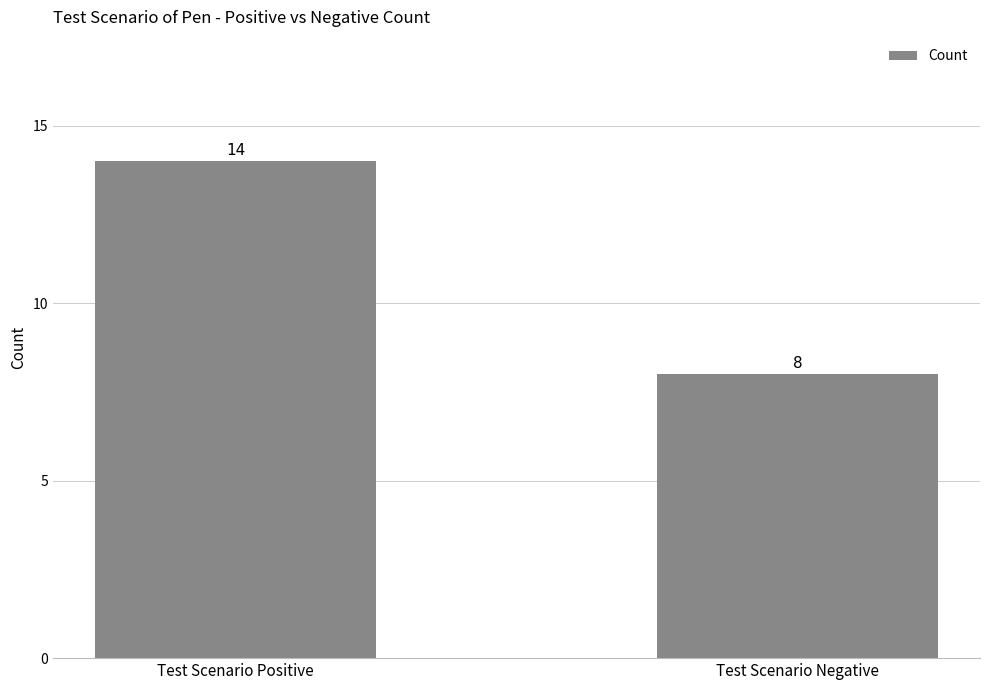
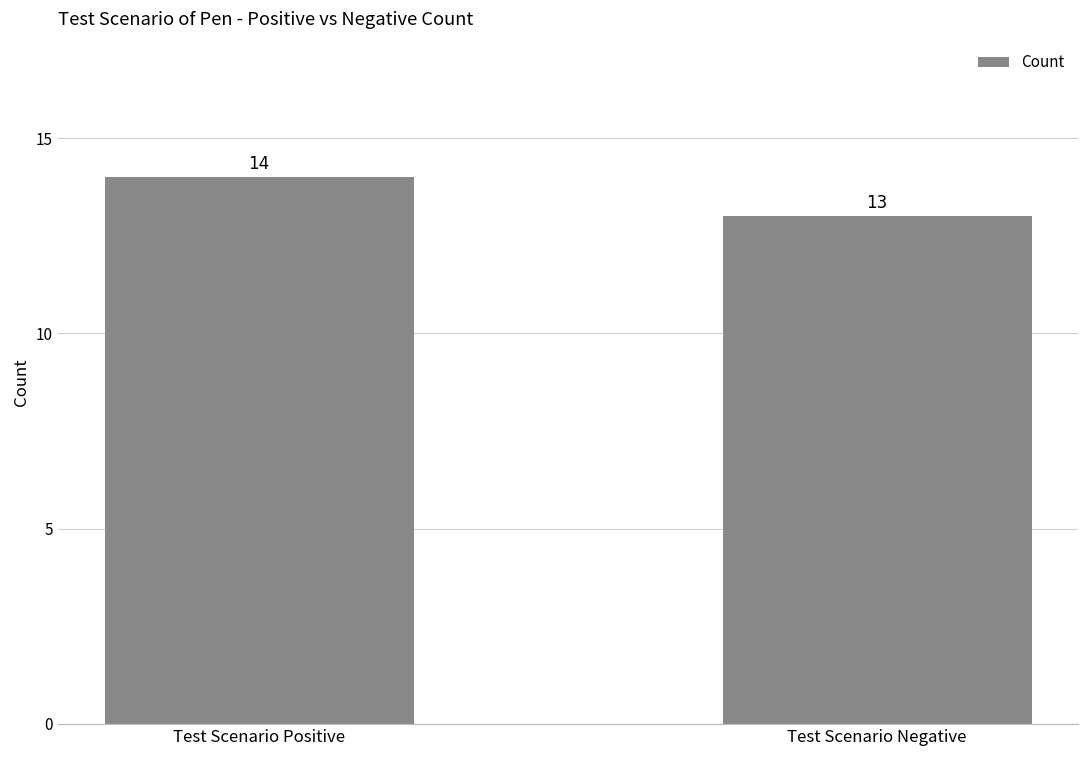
Test Scenario Negative: 8 -> 13
